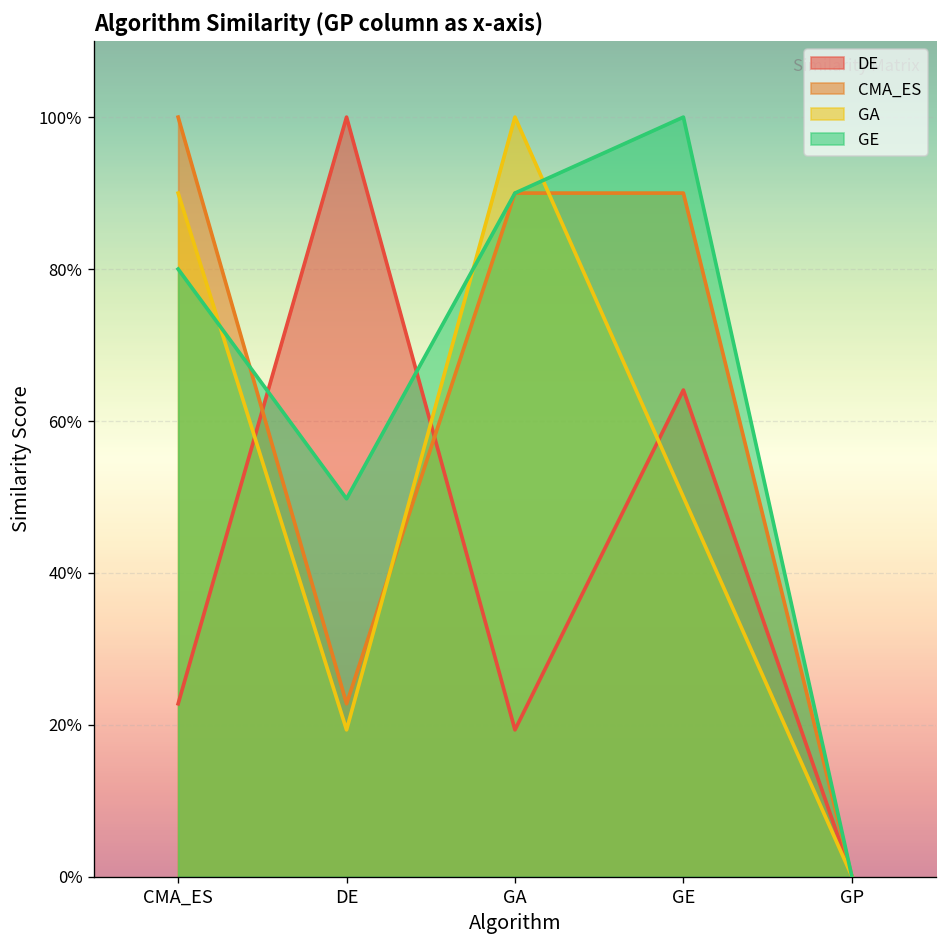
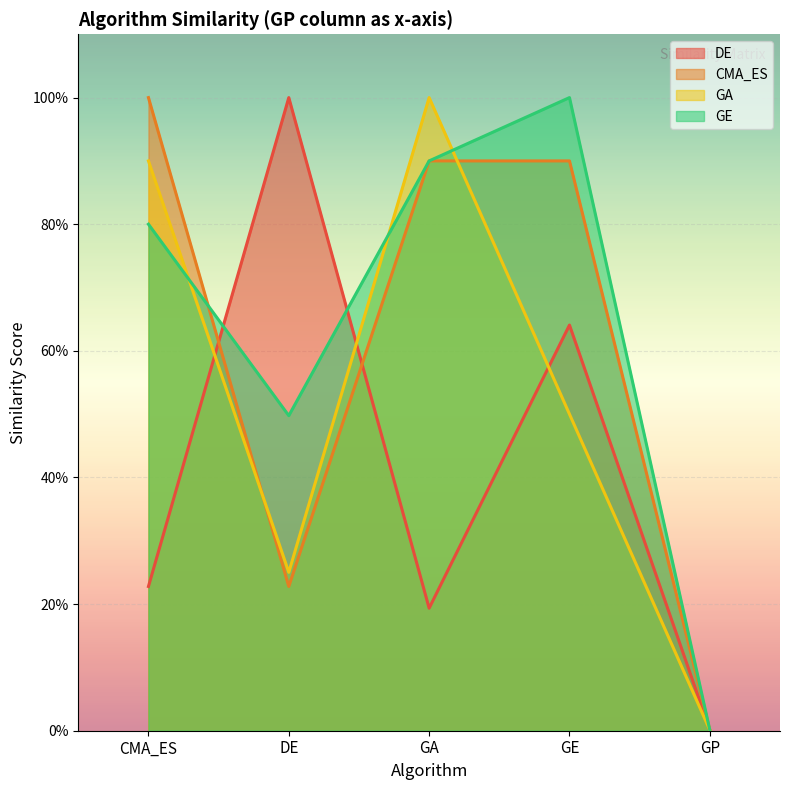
GA, DE: 19% -> 25%
